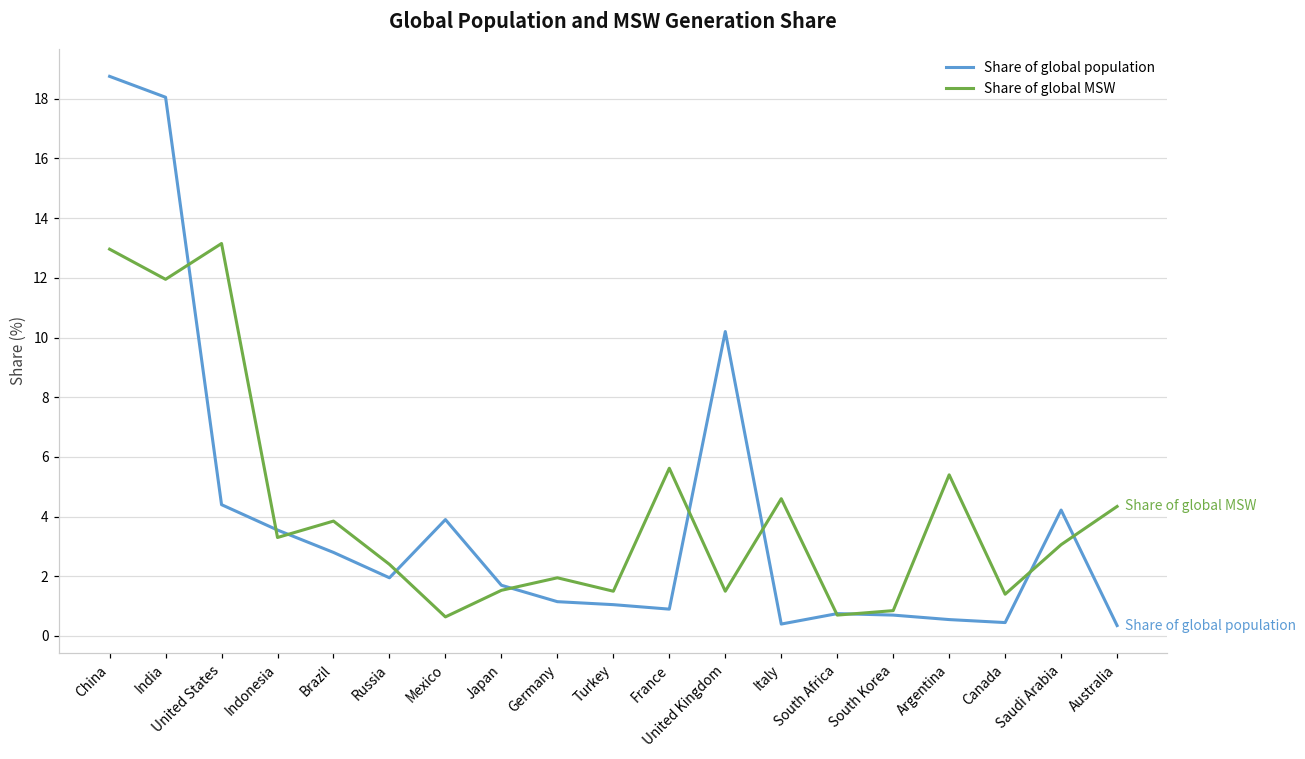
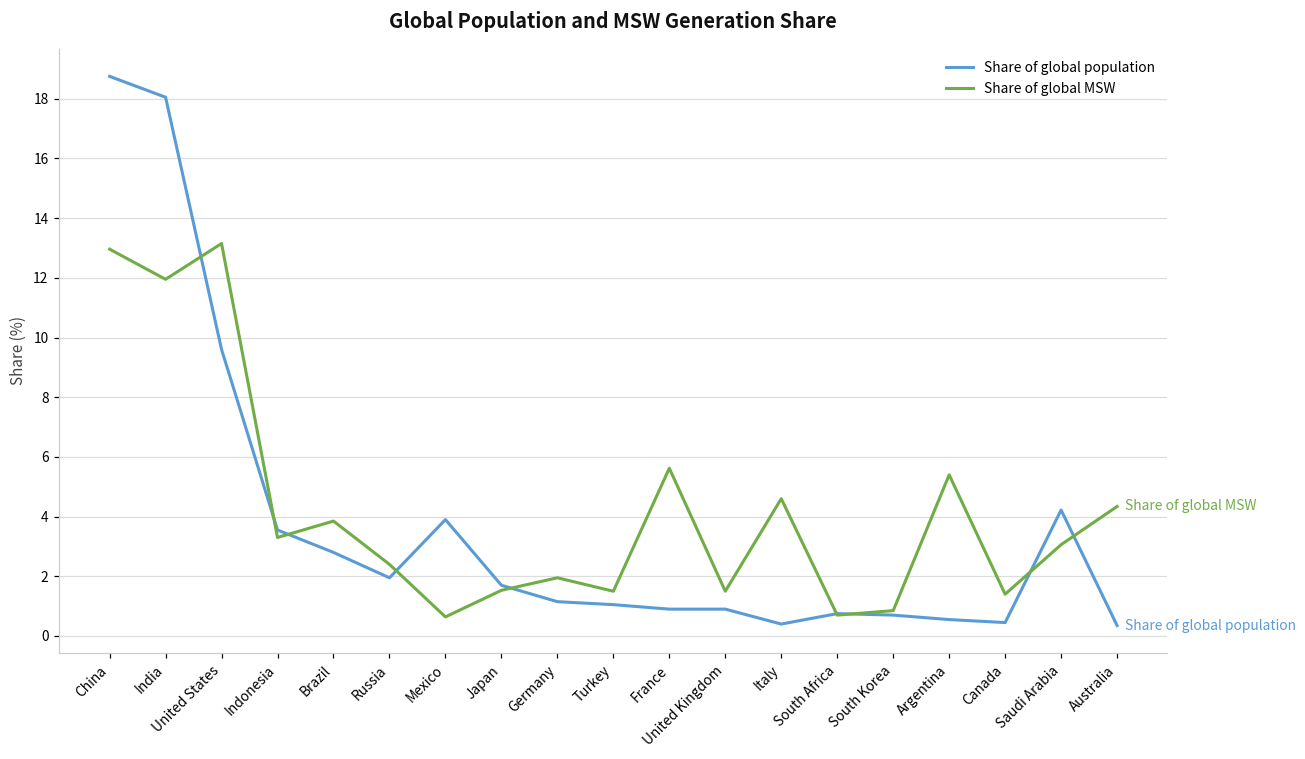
Share of global population, United States: 4.4 -> 9.6
Share of global population, United Kingdom: 10.2 -> 0.9
